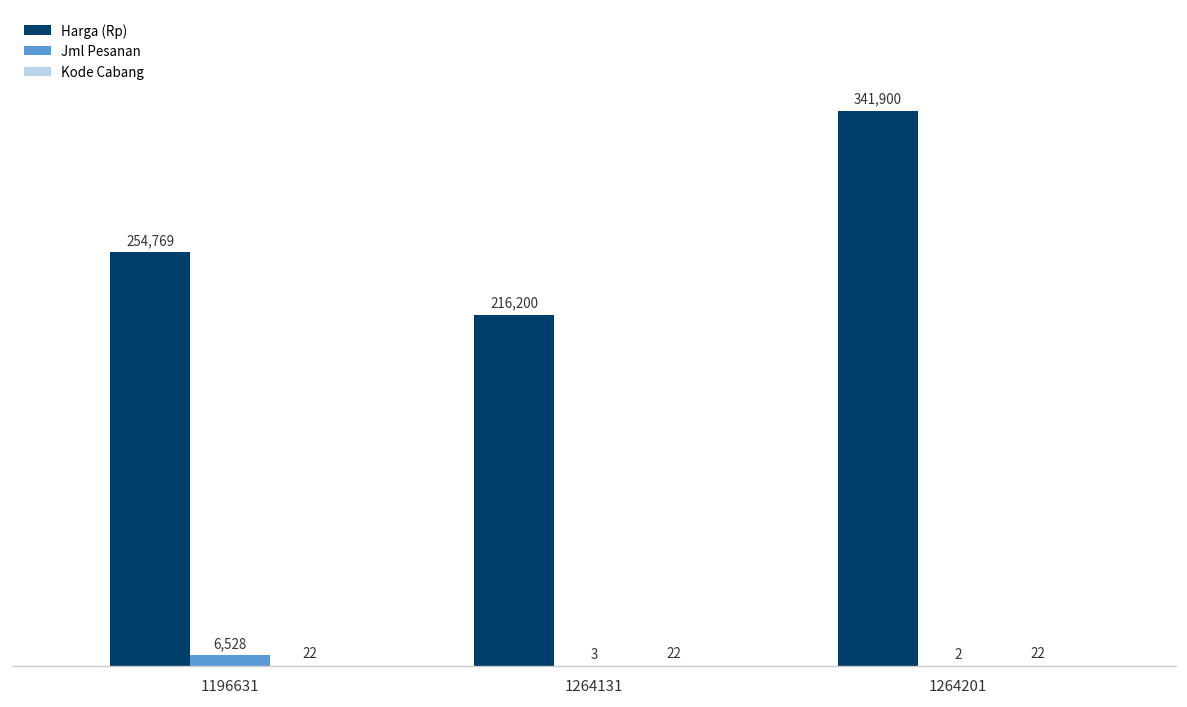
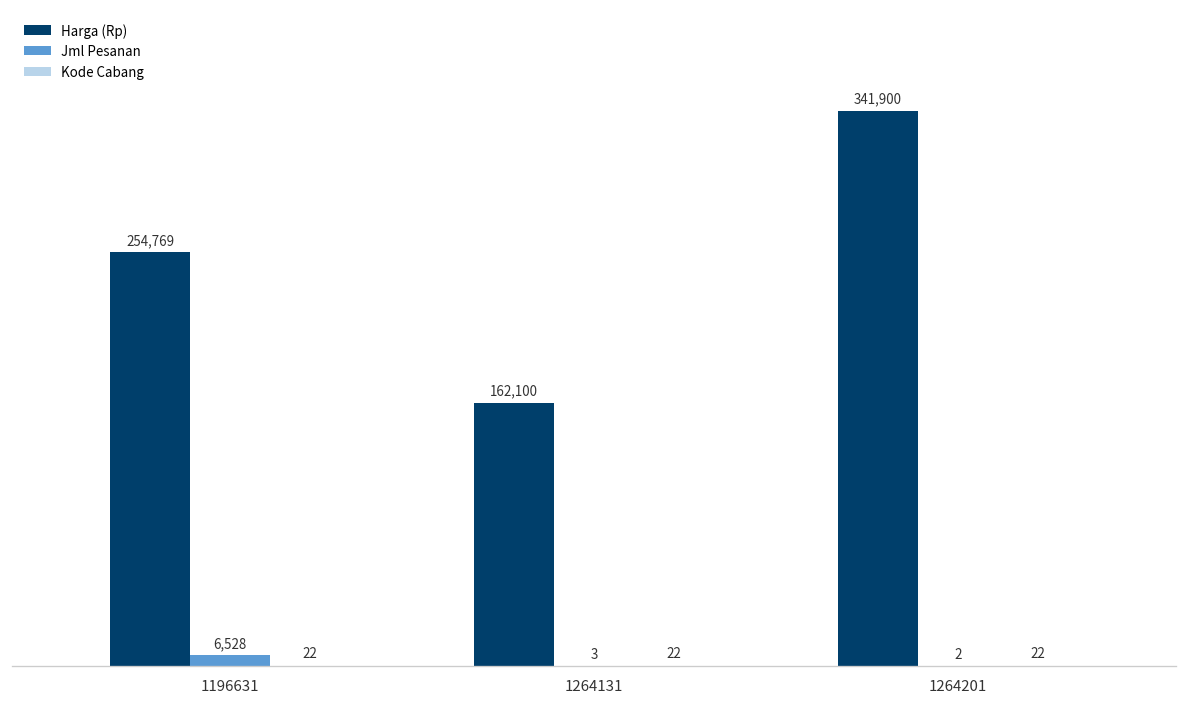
Harga (Rp), 1264131: 216,200 -> 162,100
